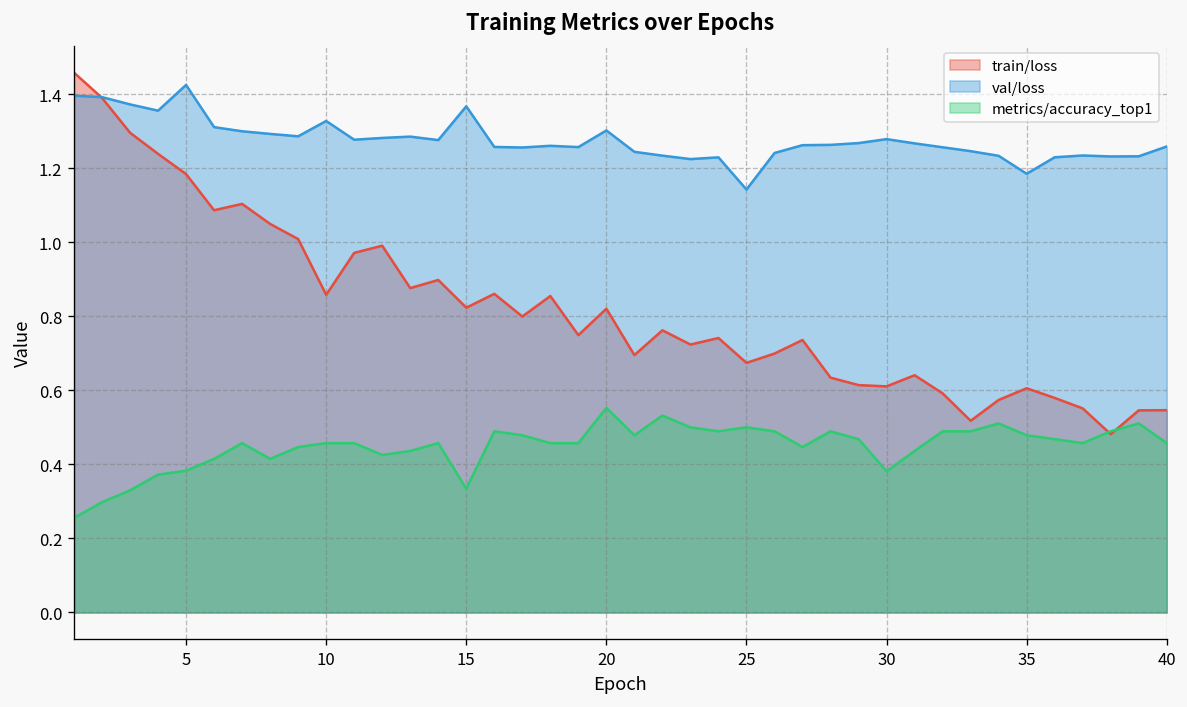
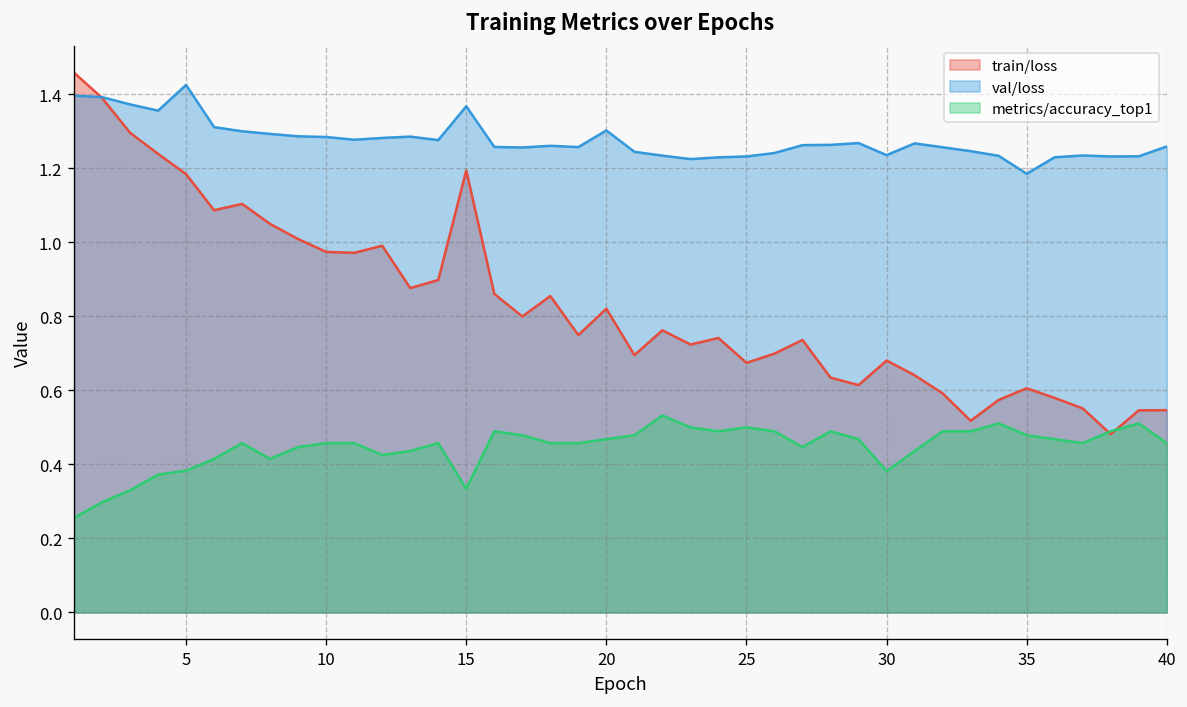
train/loss, 10: 0.86 -> 0.97
val/loss, 10: 1.33 -> 1.28
train/loss, 15: 0.82 -> 1.19
metrics/accuracy_top1, 20: 0.55 -> 0.47
val/loss, 25: 1.14 -> 1.23
train/loss, 30: 0.61 -> 0.68
val/loss, 30: 1.28 -> 1.24
